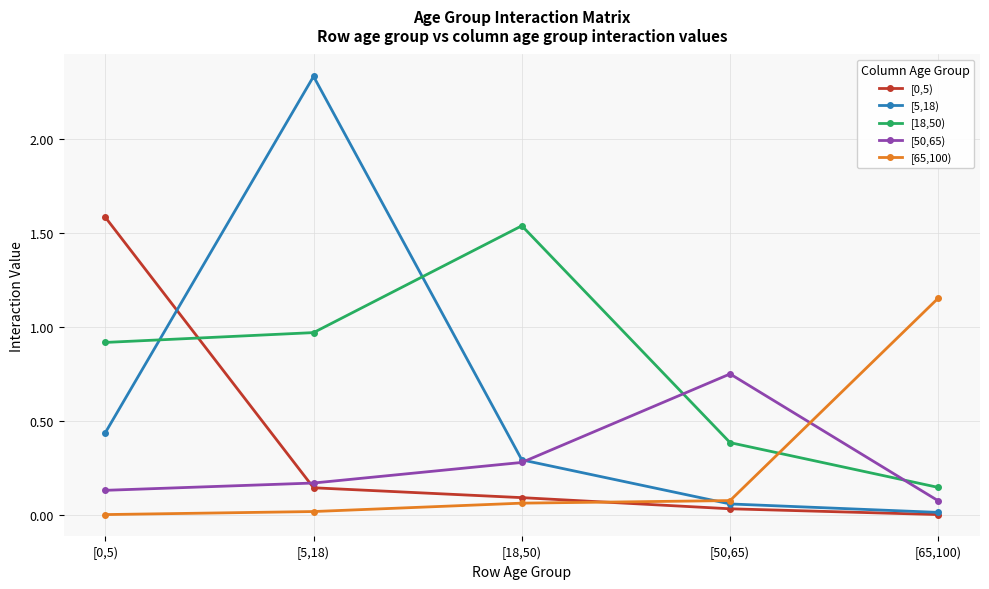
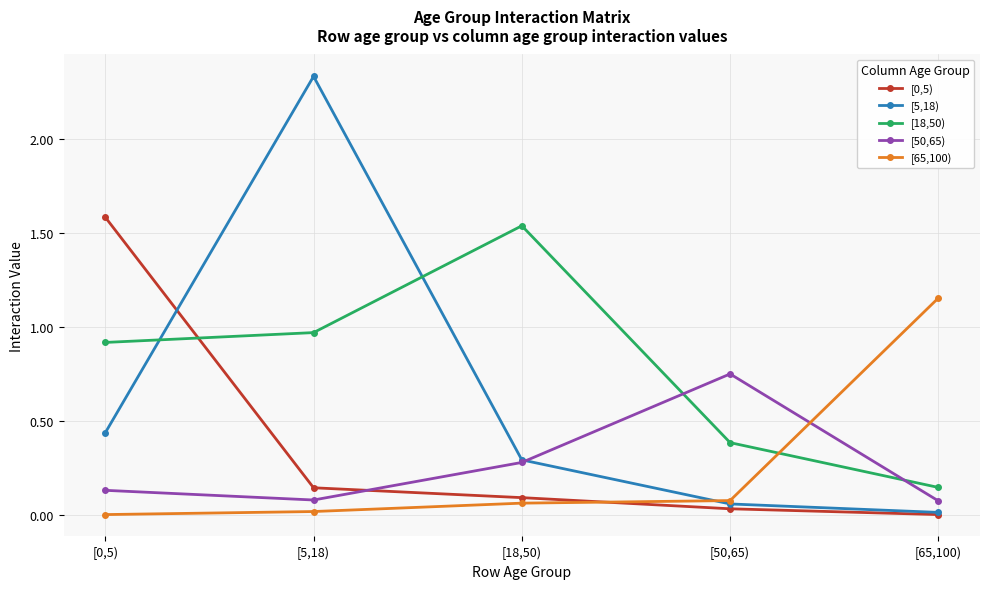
[50,65), [5,18): 0.17 -> 0.08
